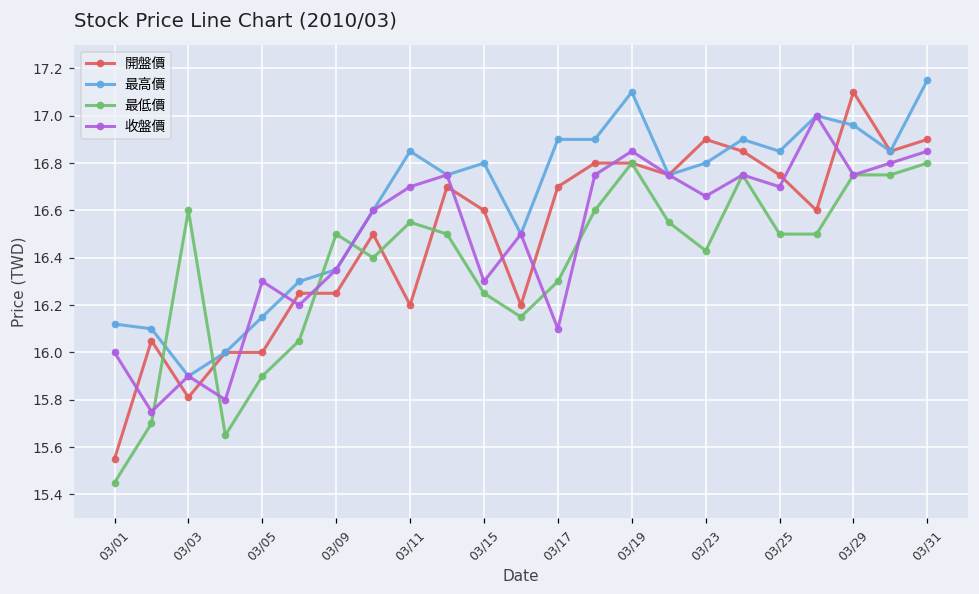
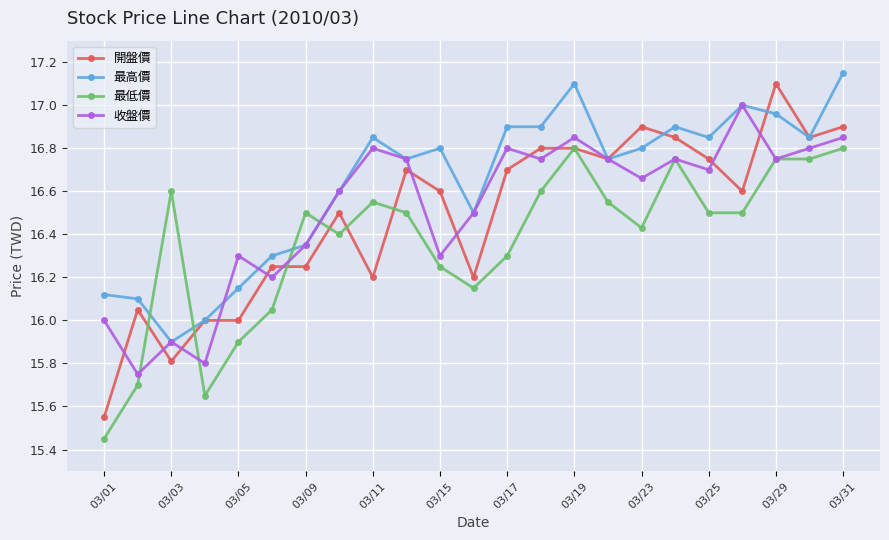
收盤價, 03/11: 16.7 -> 16.8
收盤價, 03/17: 16.1 -> 16.8
